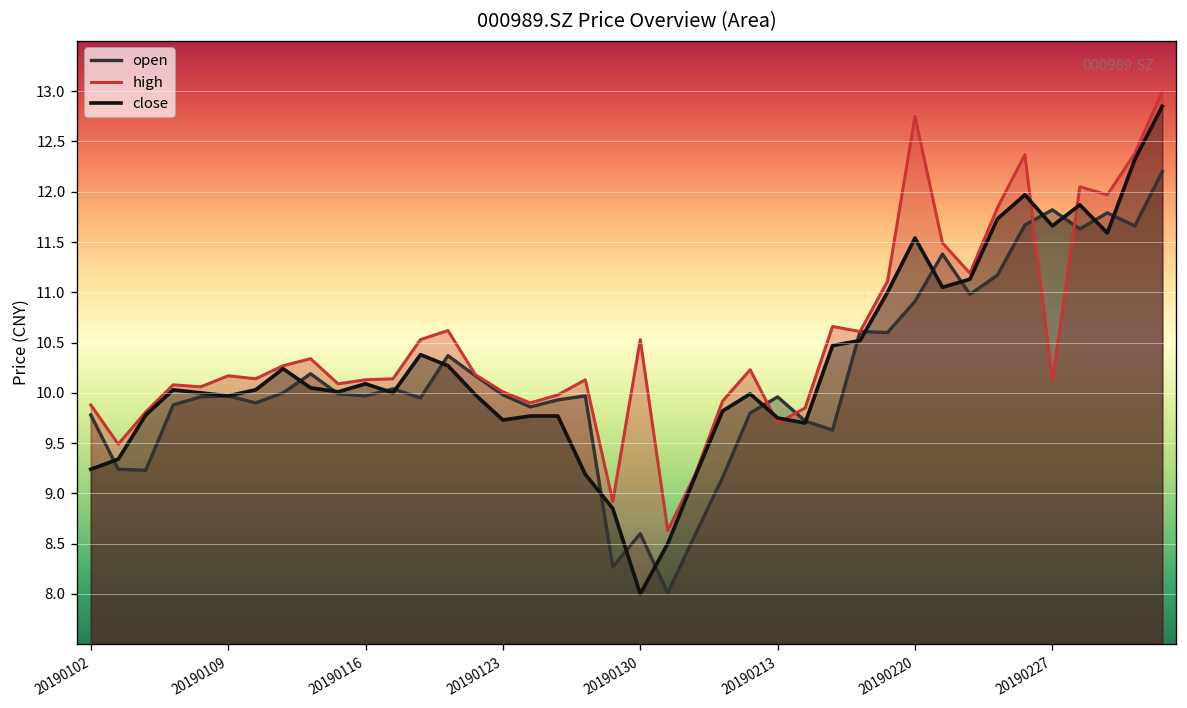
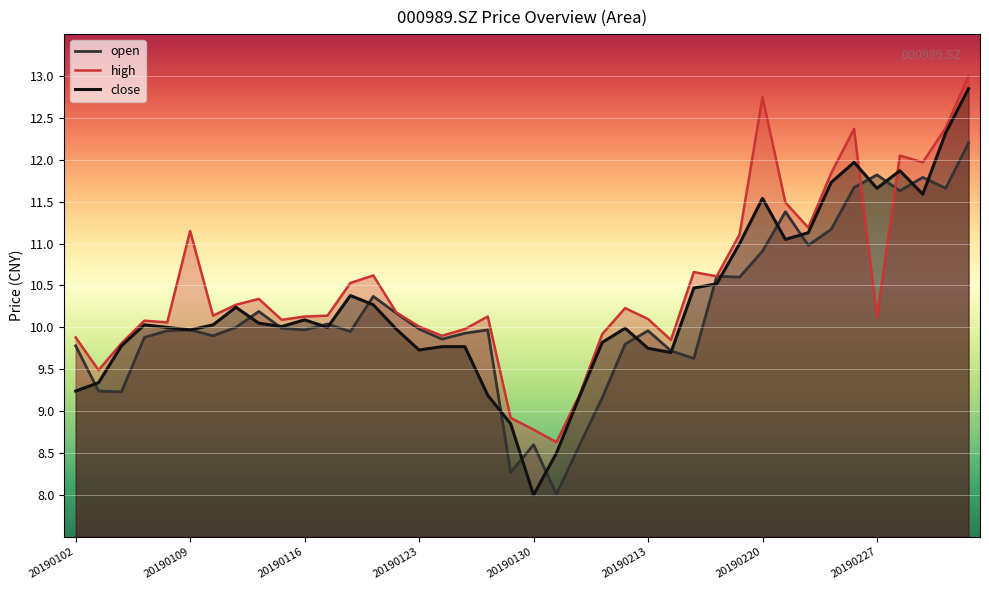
high, 20190109: 10.2 -> 11.2
high, 20190130: 10.5 -> 8.8
high, 20190213: 9.7 -> 10.1
